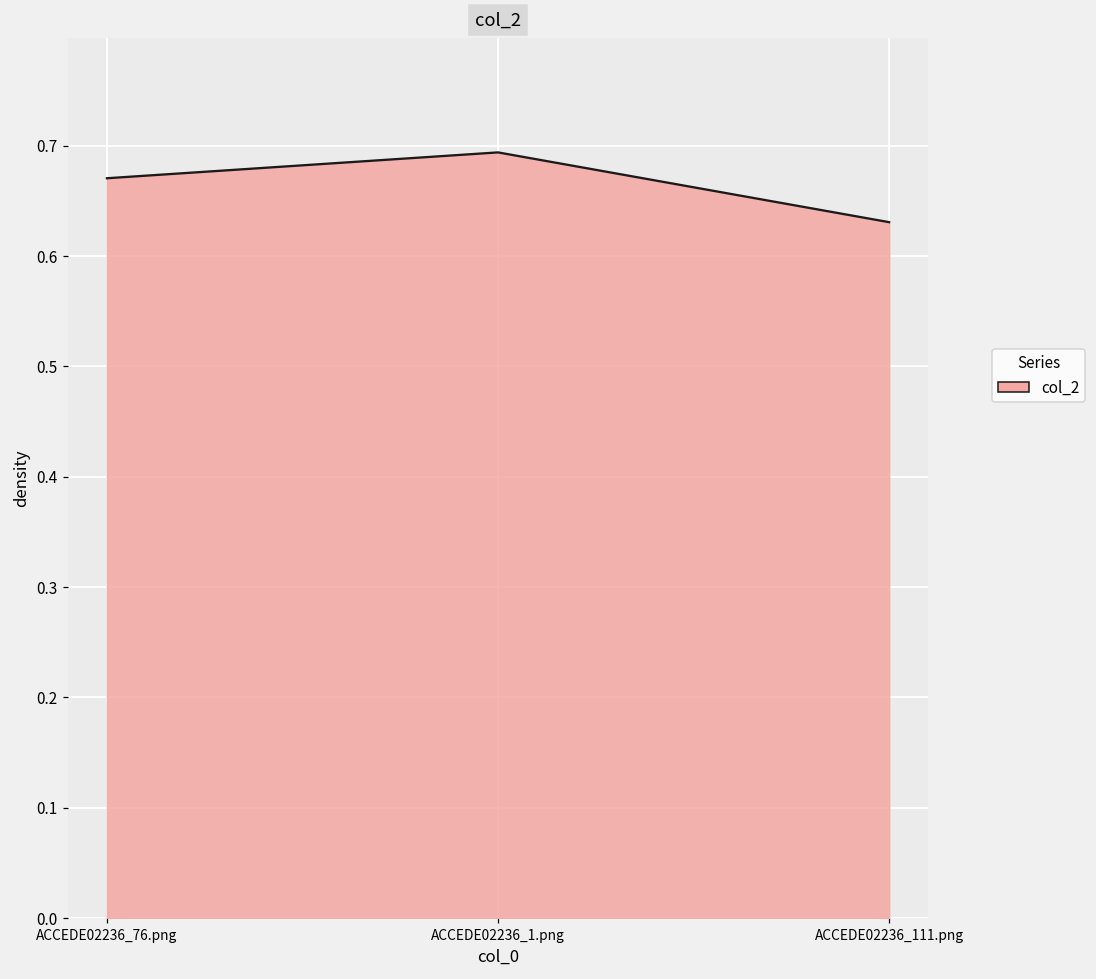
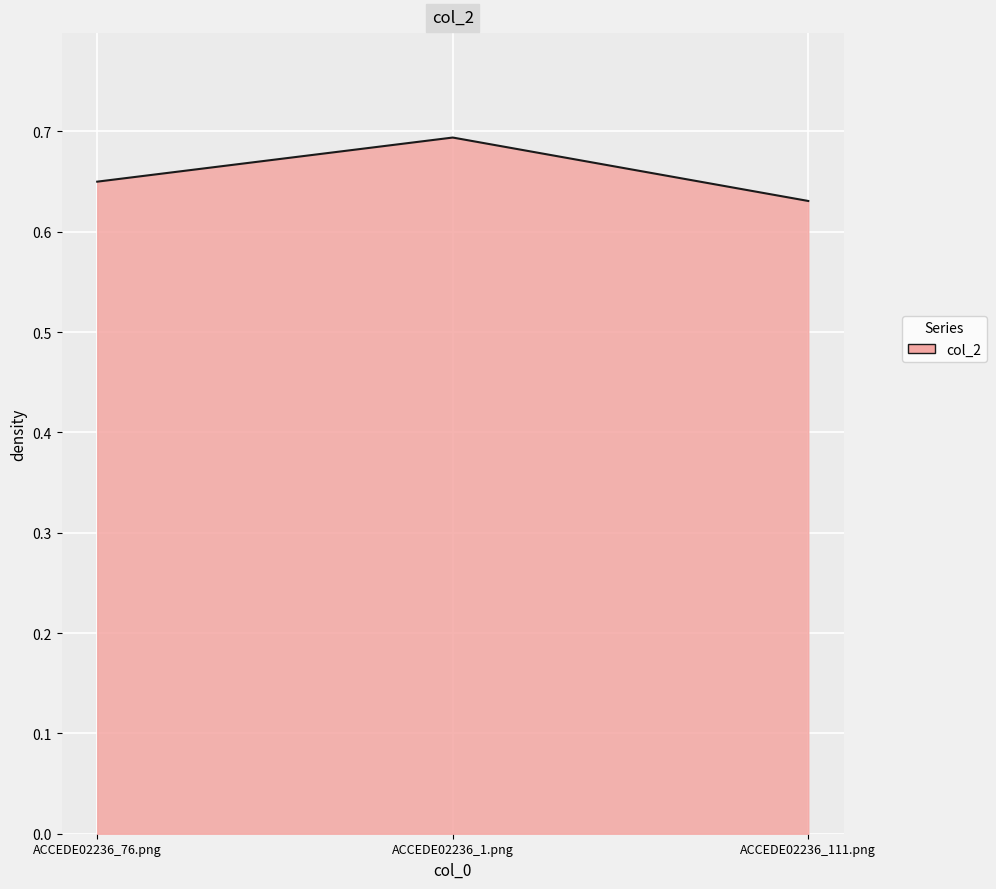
ACCEDE02236_76.png: 0.671 -> 0.650
